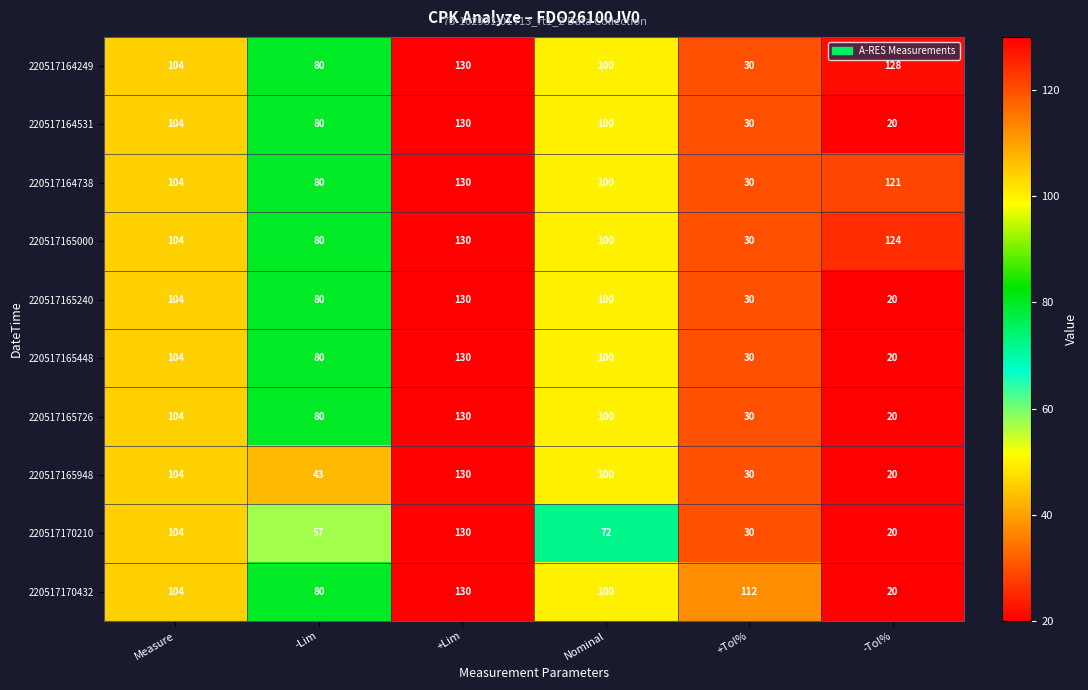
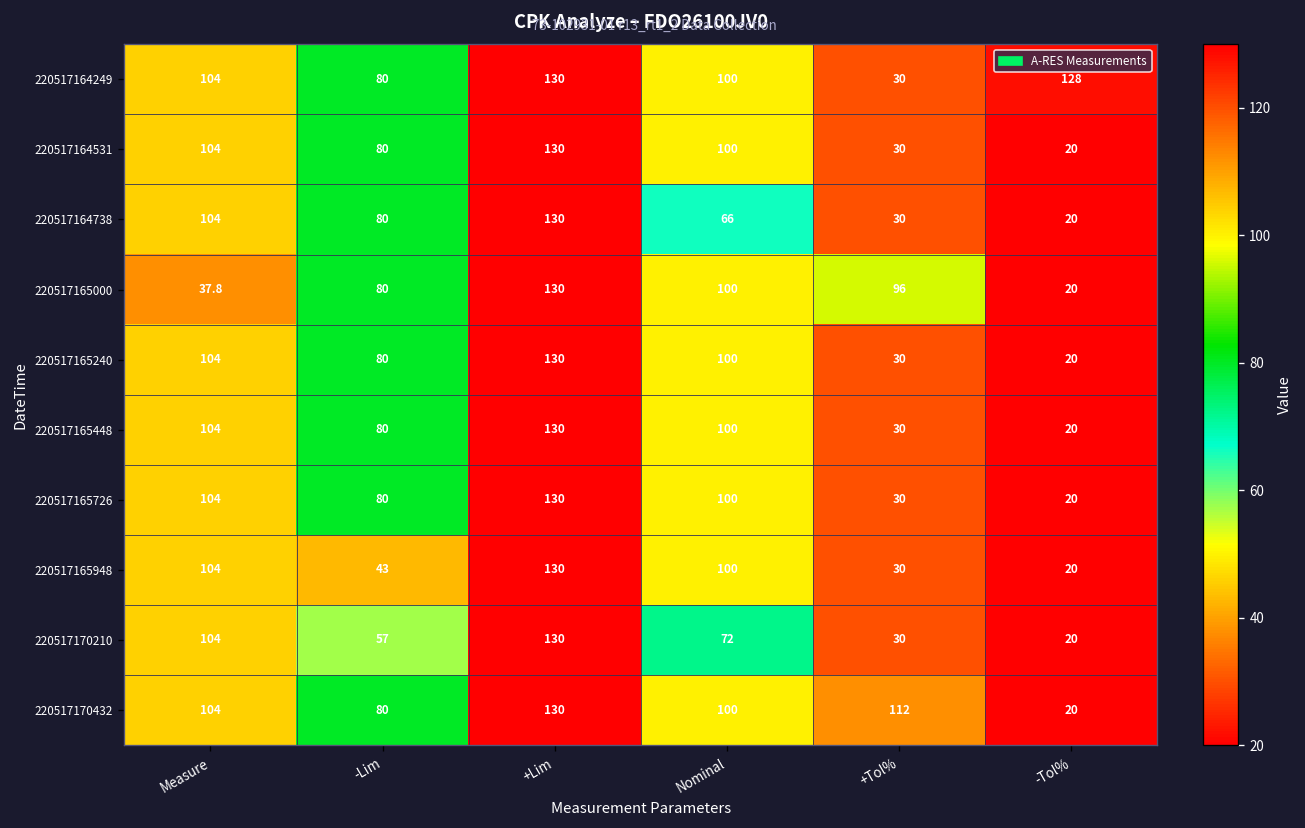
220517164738, Nominal: 100 -> 66
220517164738, -Tol%: 121 -> 20
220517165000, Measure: 104 -> 37.8
220517165000, +Tol%: 30 -> 96
220517165000, -Tol%: 124 -> 20
